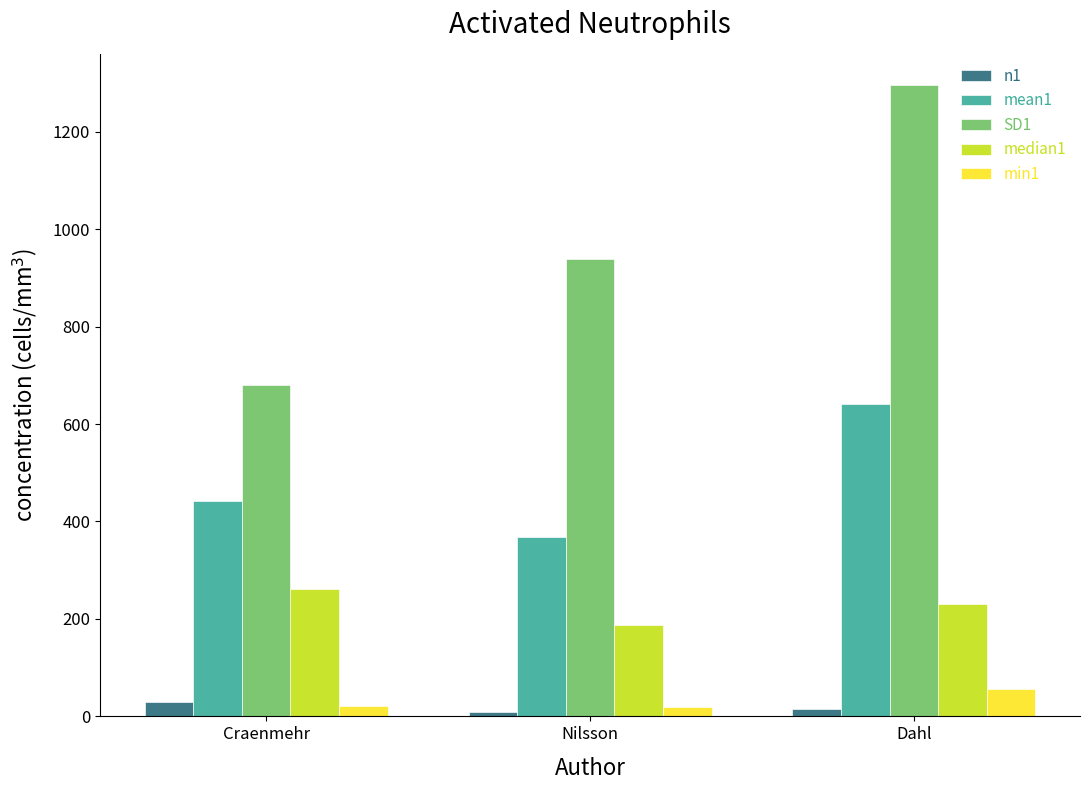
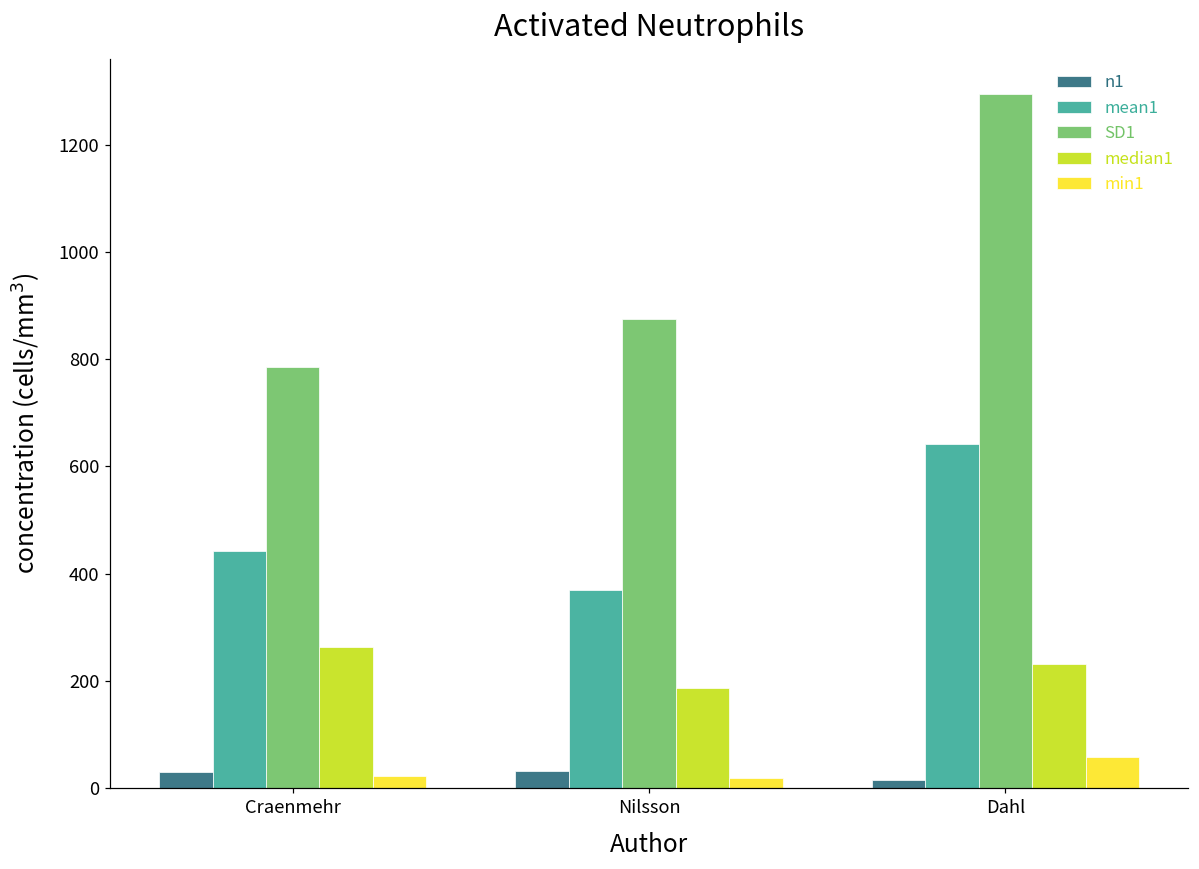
SD1, Craenmehr: 680 -> 780
n1, Nilsson: 10 -> 30
SD1, Nilsson: 940 -> 870
